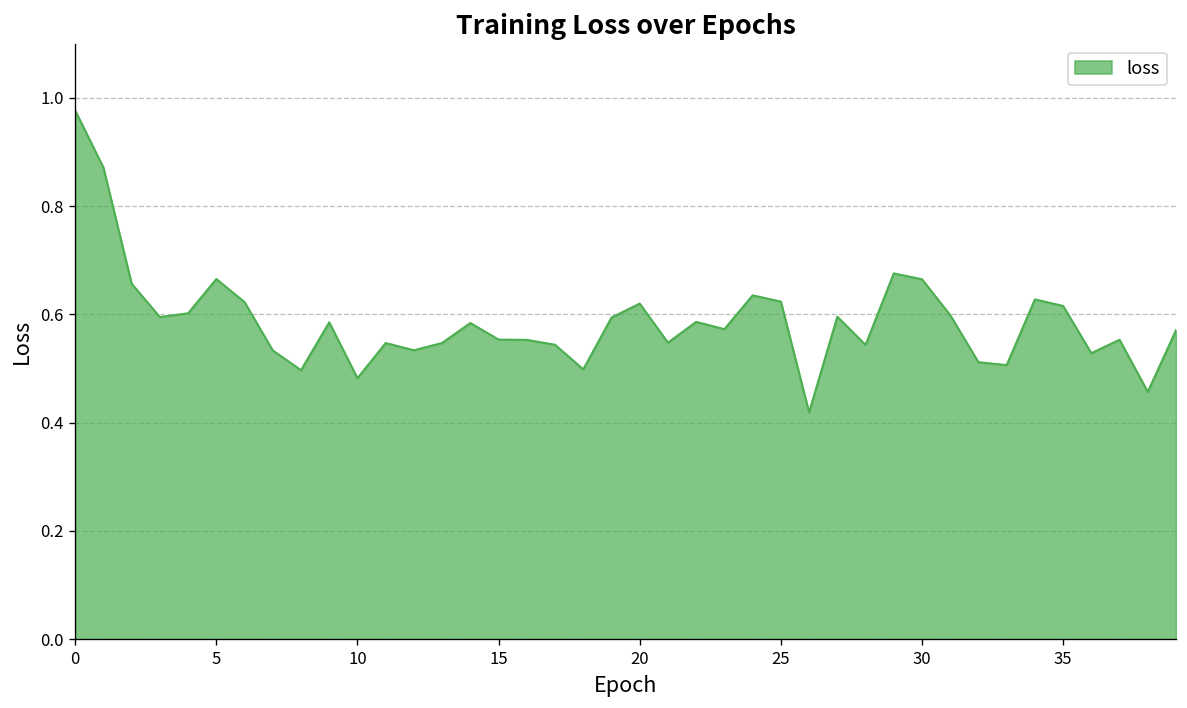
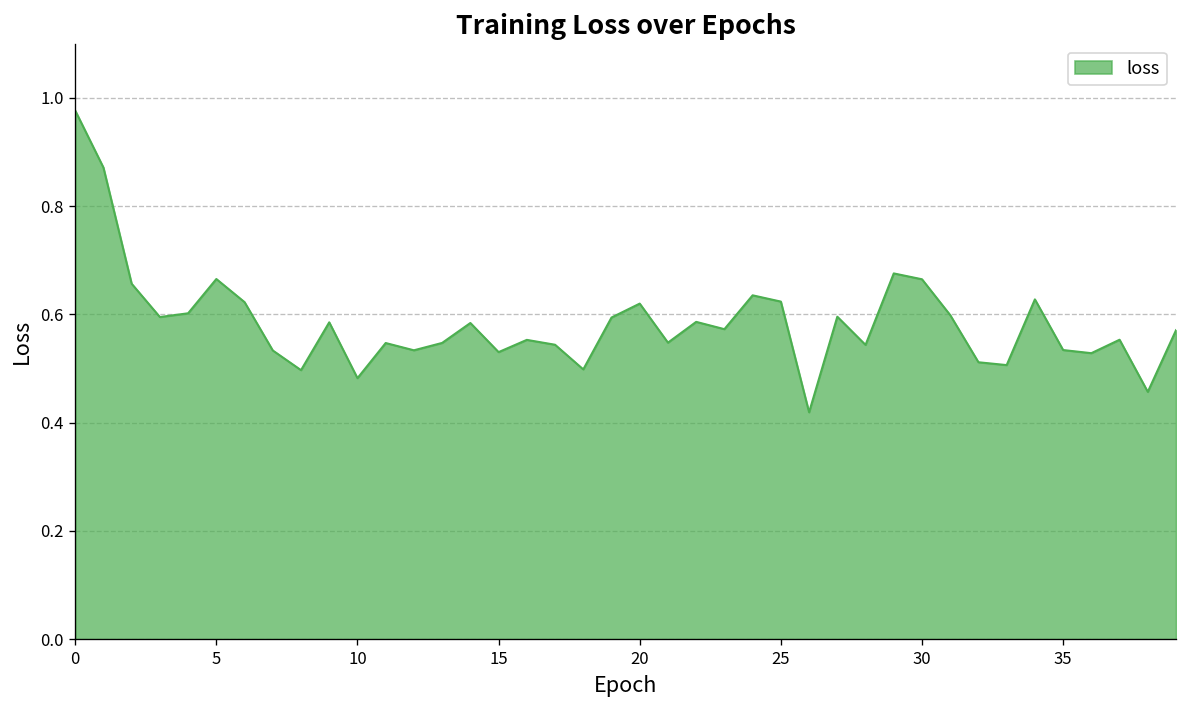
15: 0.55 -> 0.53
35: 0.62 -> 0.53
